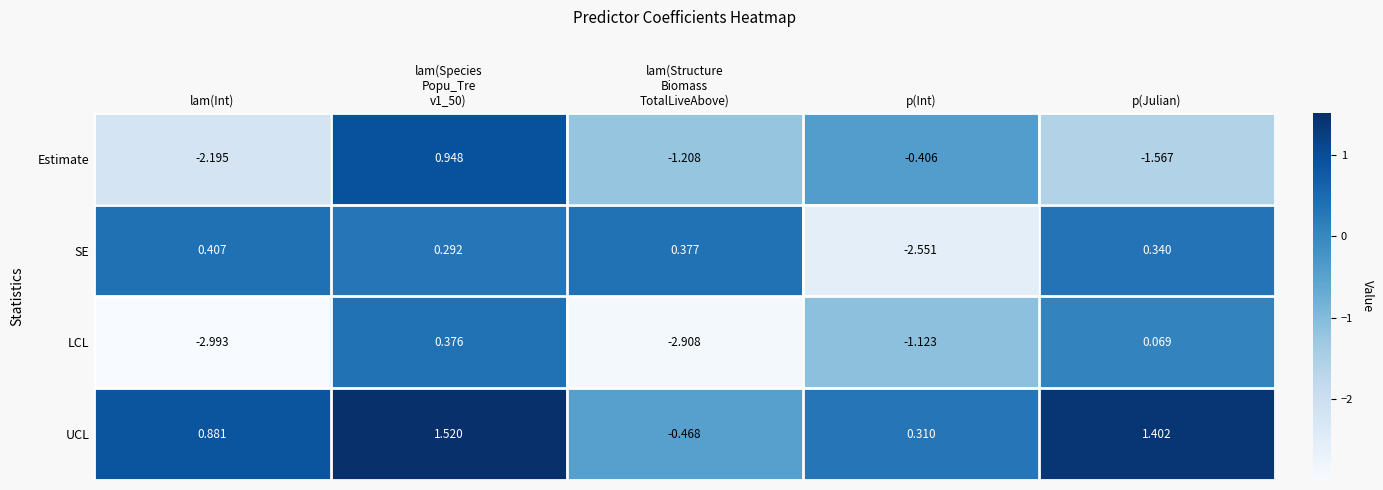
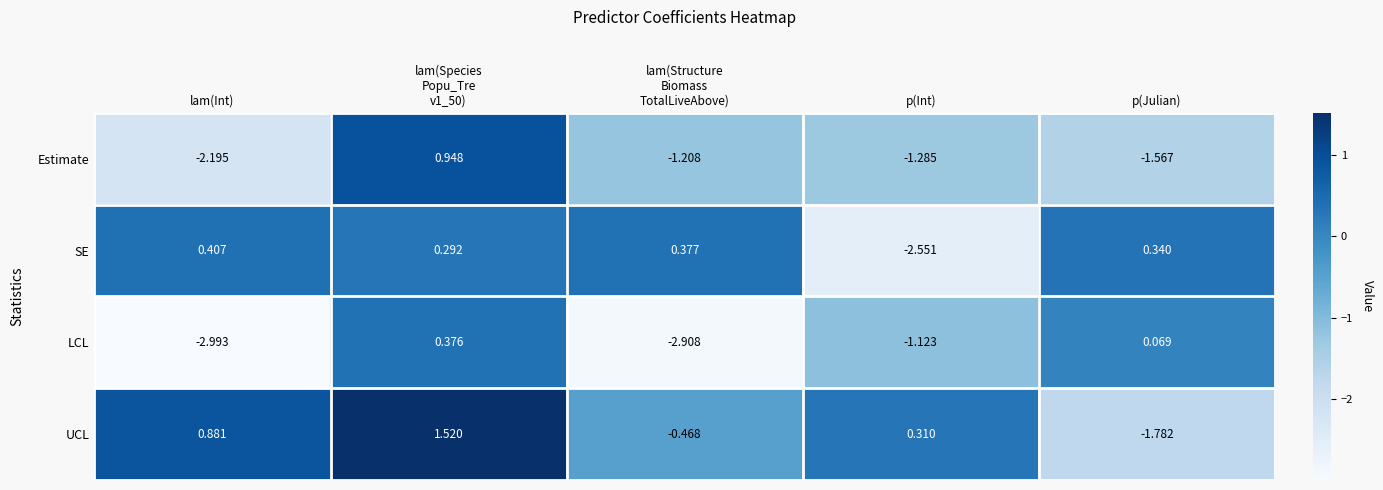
Estimate, p(Int): -0.406 -> -1.285
UCL, p(Julian): 1.402 -> -1.782
